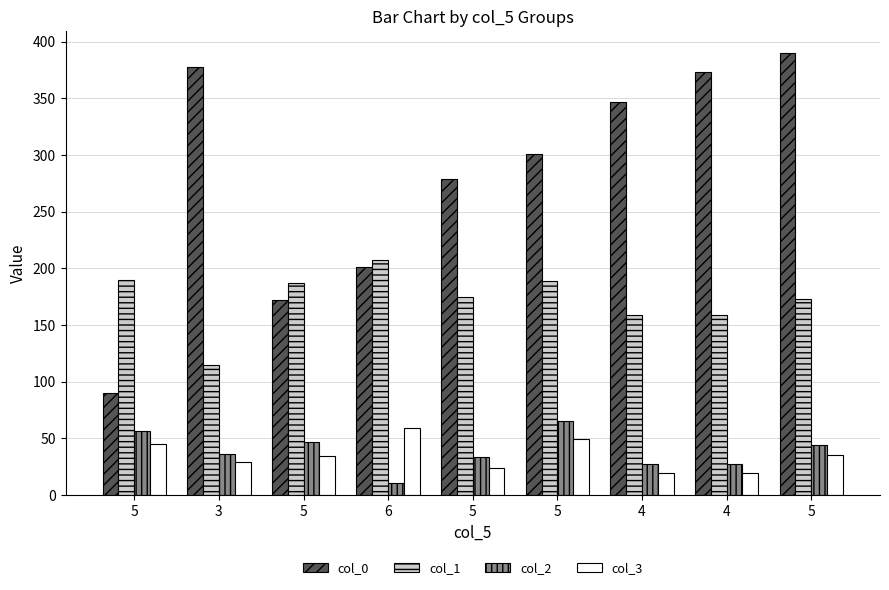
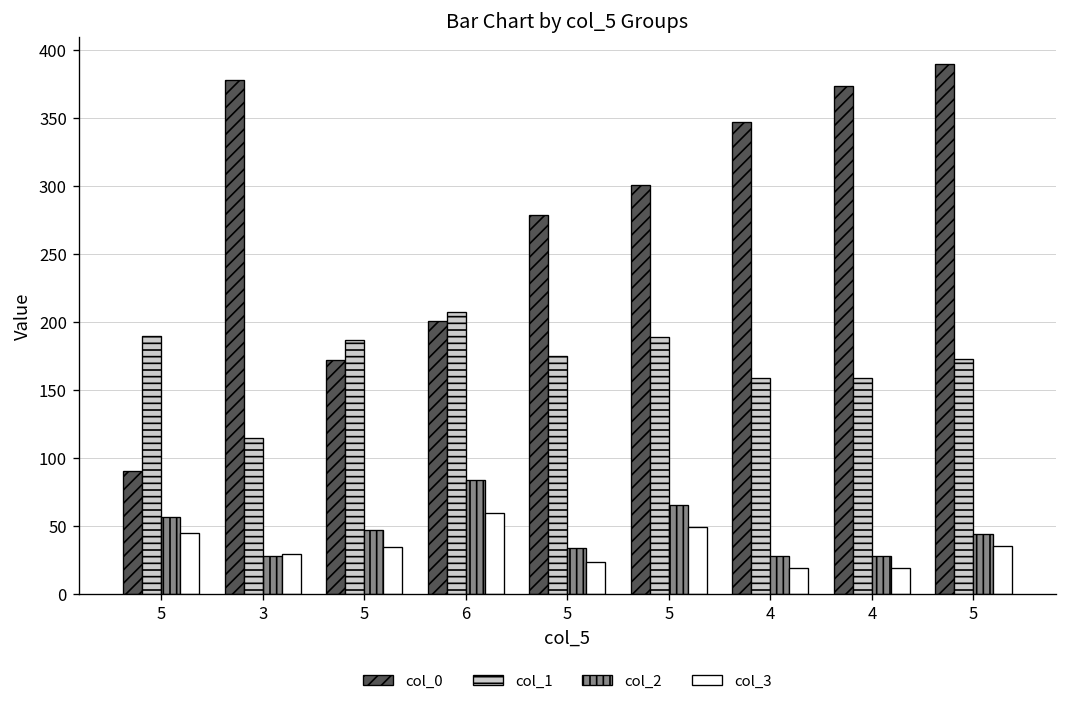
col_2, 3: 36 -> 28
col_2, 6: 10 -> 84
